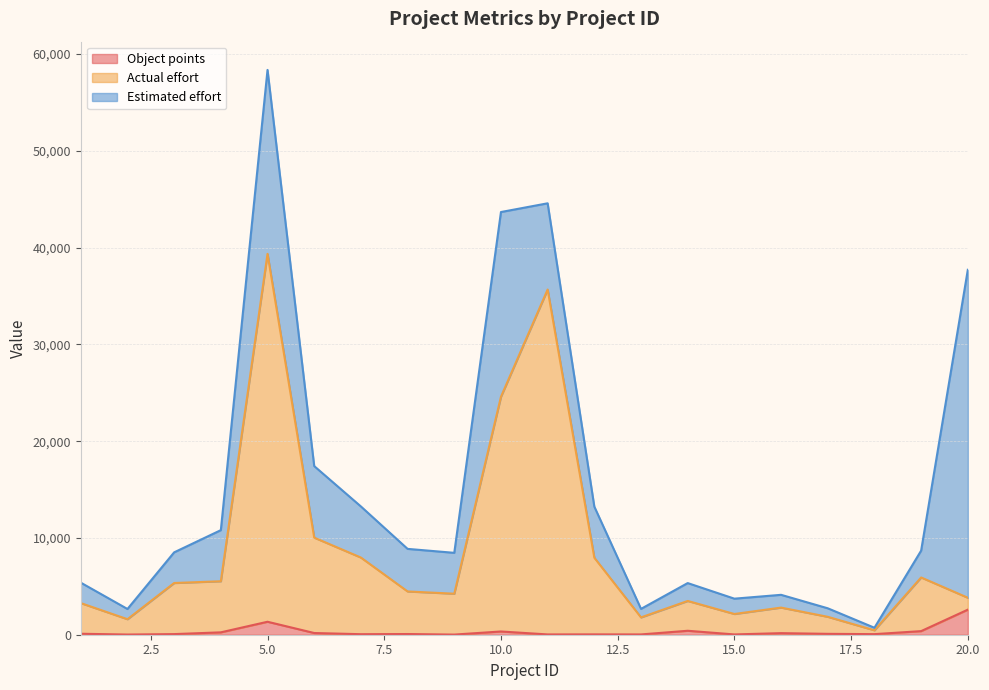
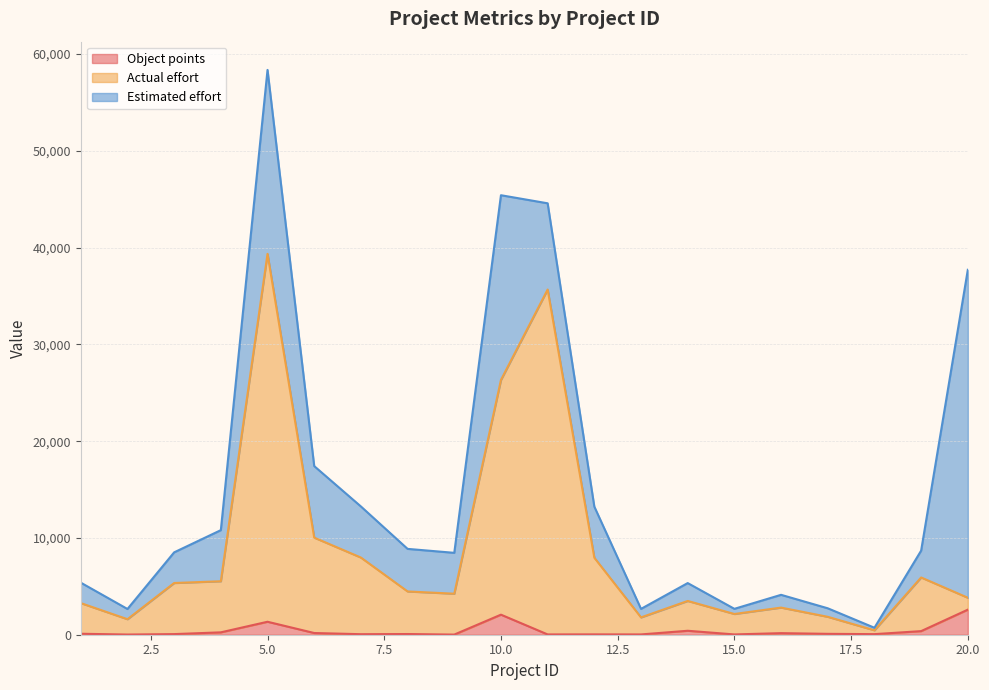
Object points, 10.0: 0 -> 2,000
Estimated effort, 15.0: 2,000 -> 1,000
